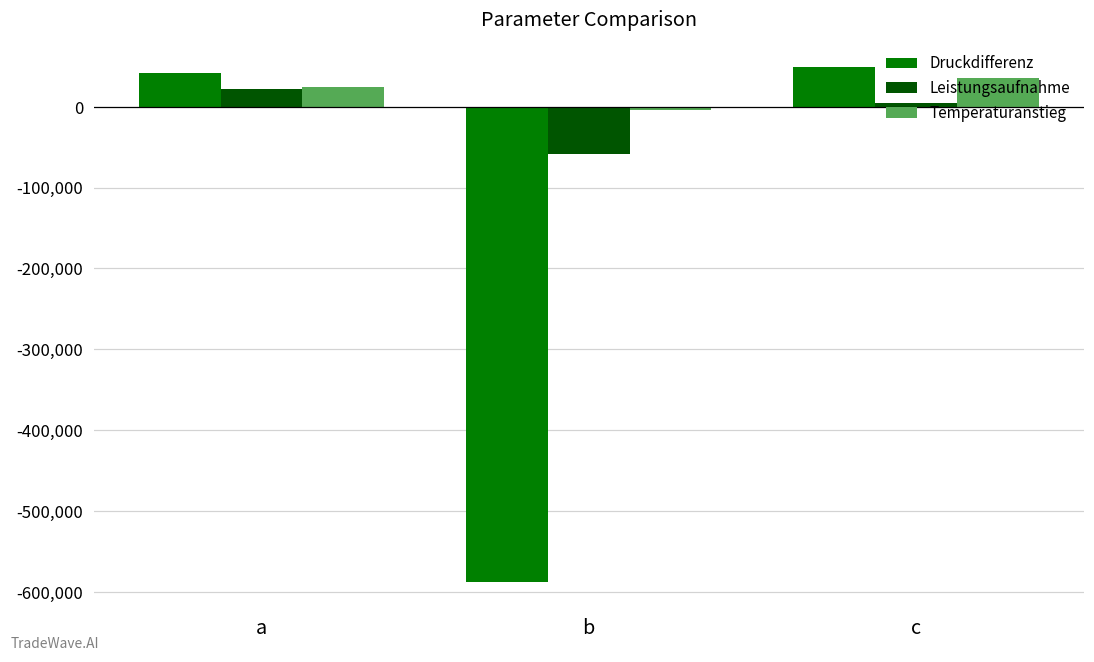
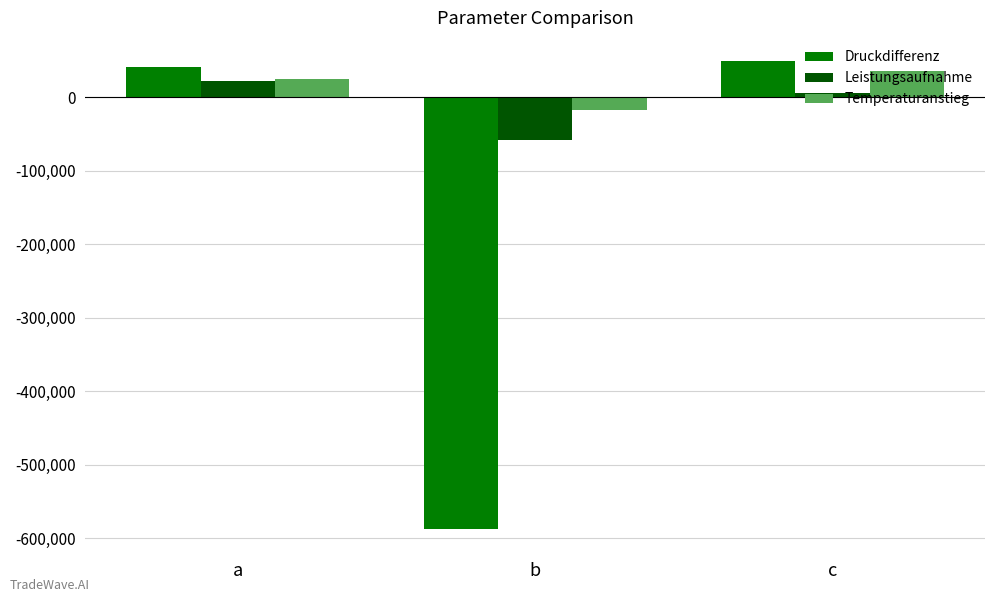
Temperaturanstieg, b: 0 -> -20,000
